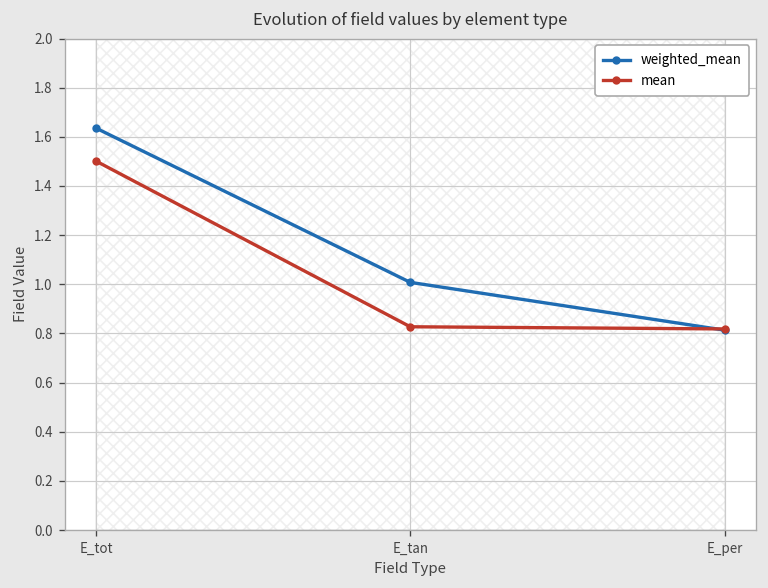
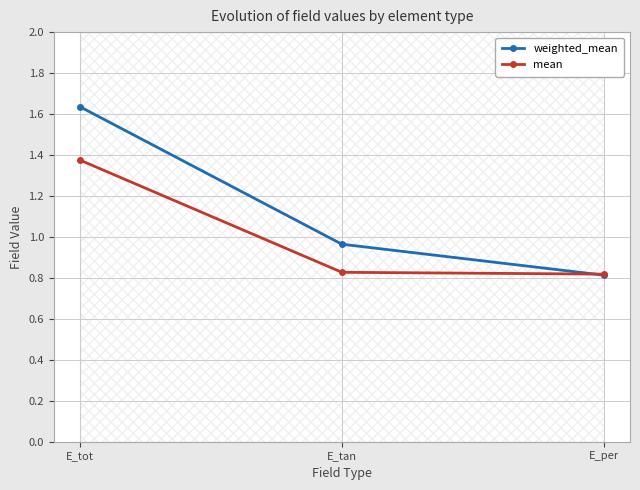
mean, E_tot: 1.50 -> 1.38
weighted_mean, E_tan: 1.01 -> 0.96
